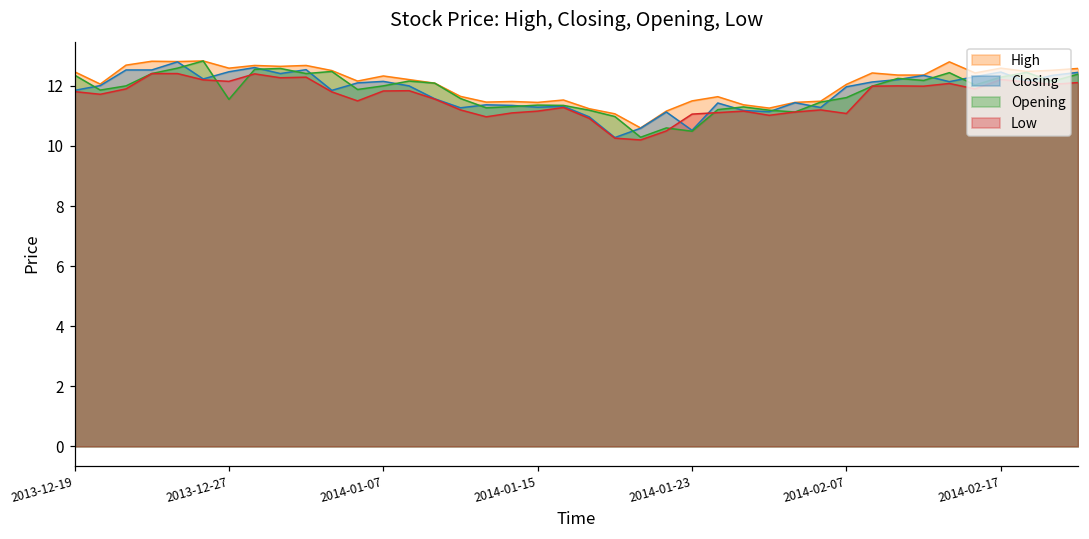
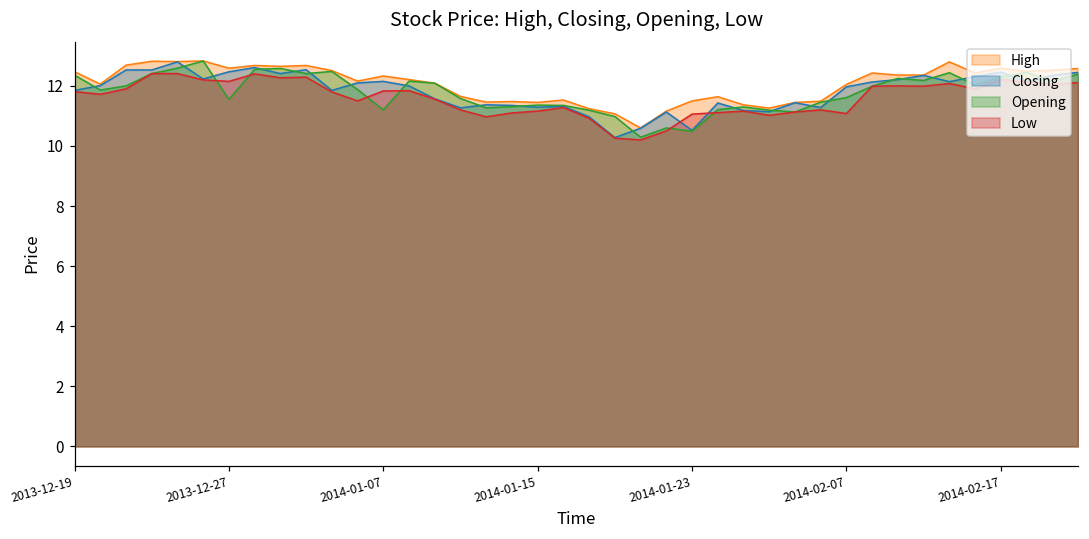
Opening, 2014-01-07: 12.0 -> 11.2
